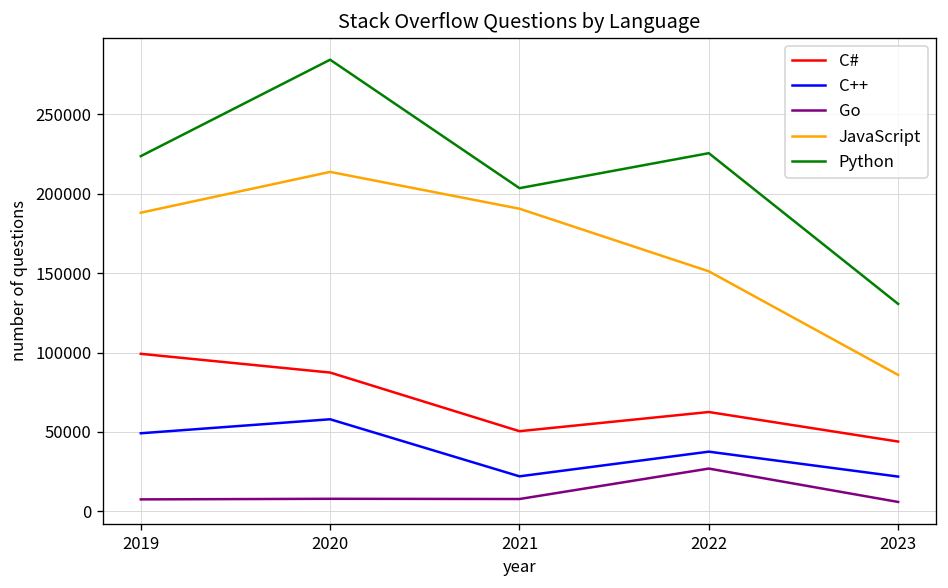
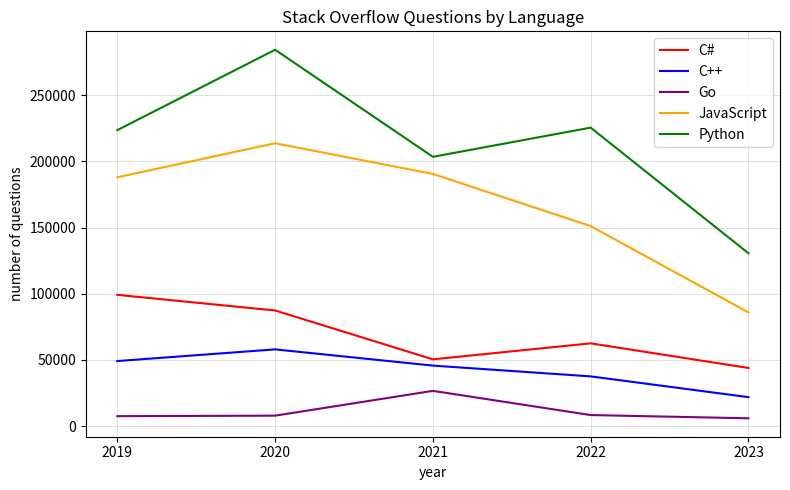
C++, 2021: 22000 -> 46000
Go, 2021: 8000 -> 27000
Go, 2022: 27000 -> 8000
